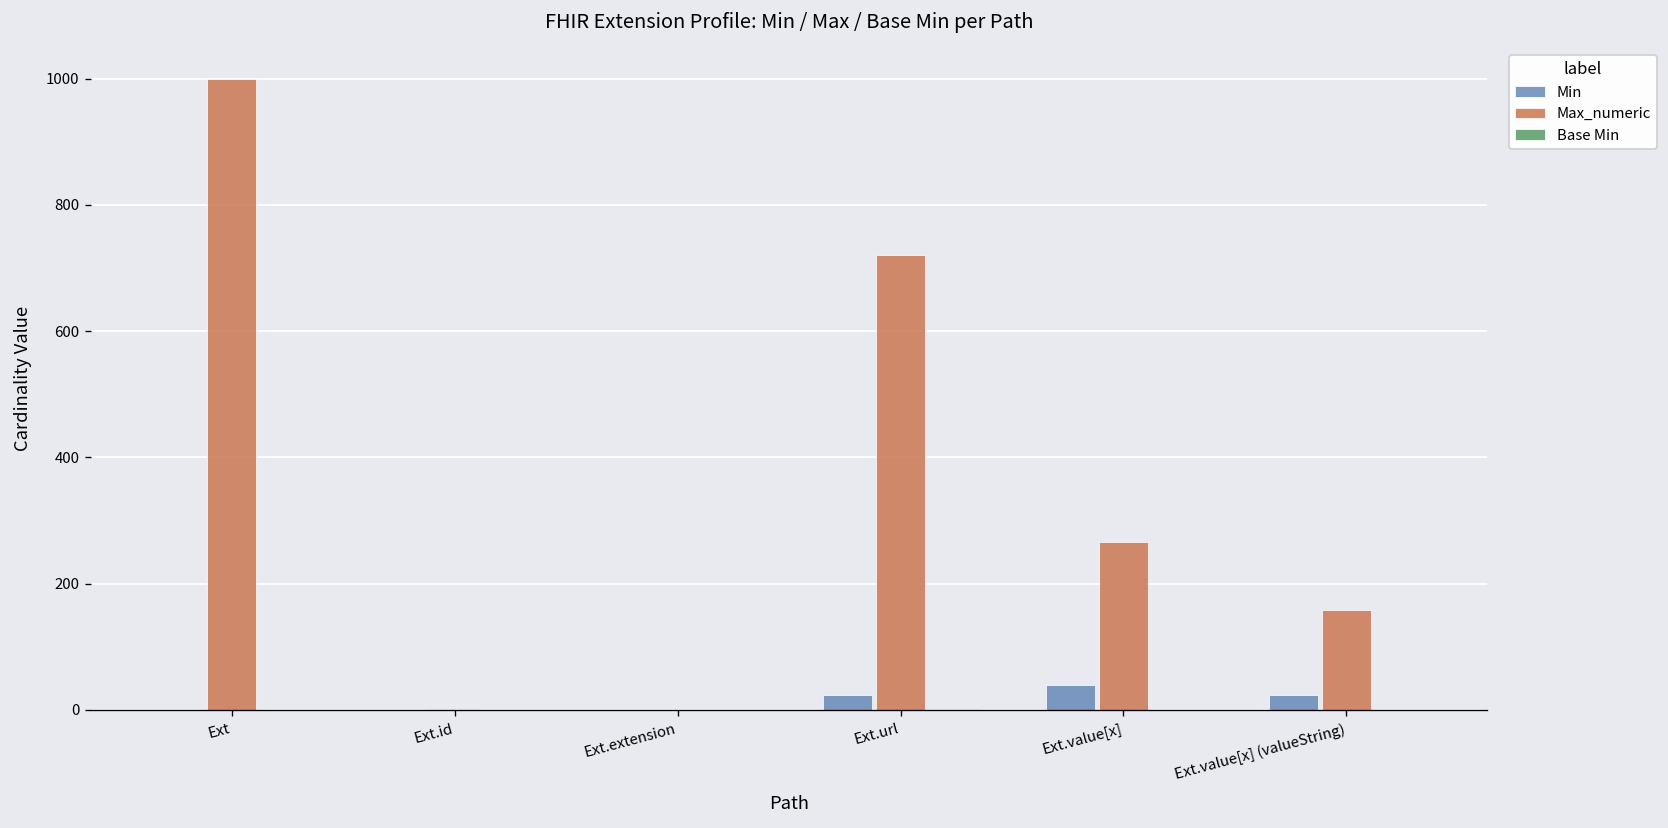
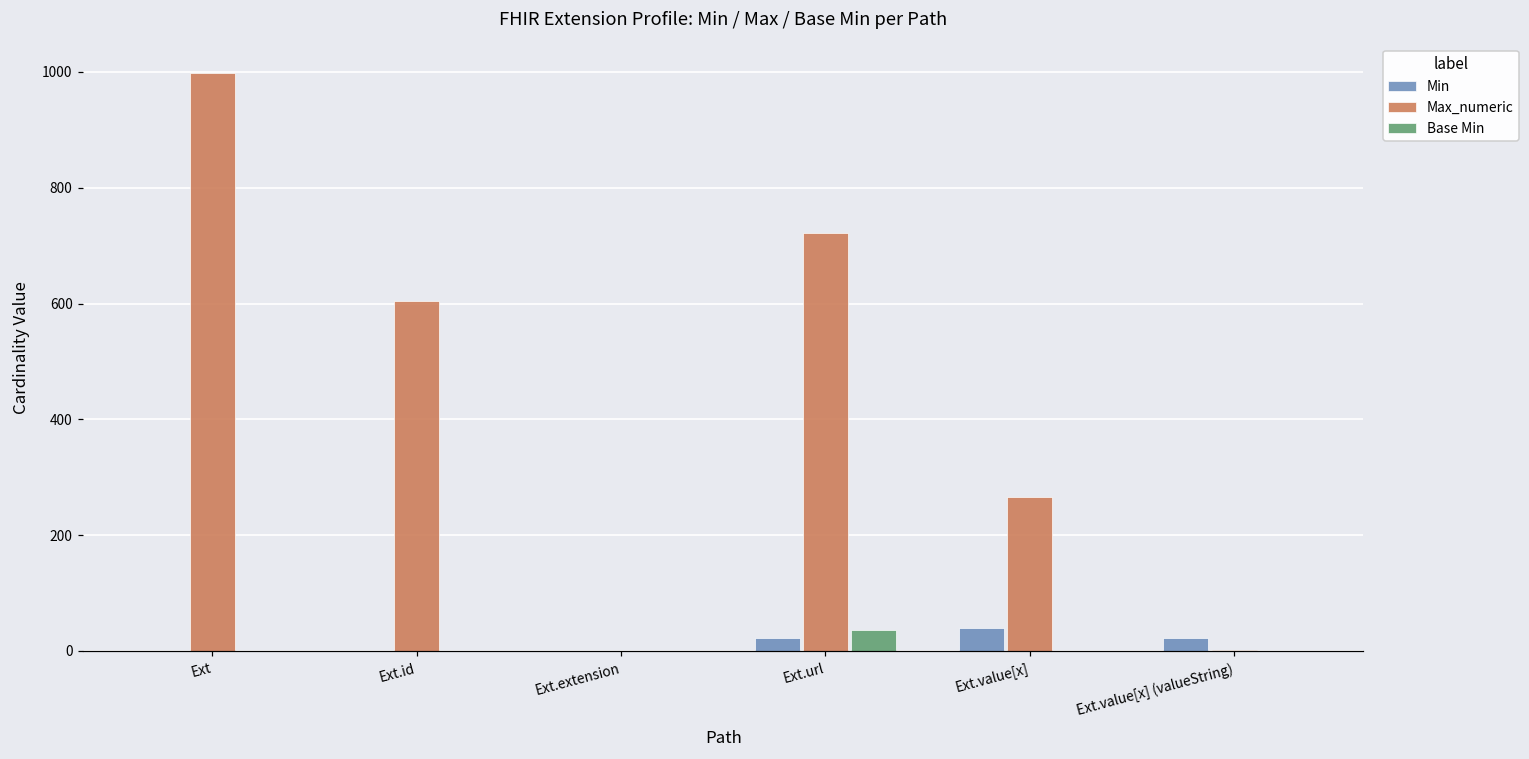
Max_numeric, Ext.id: 0 -> 610
Base Min, Ext.url: 0 -> 40
Max_numeric, Ext.value[x] (valueString): 160 -> 0
